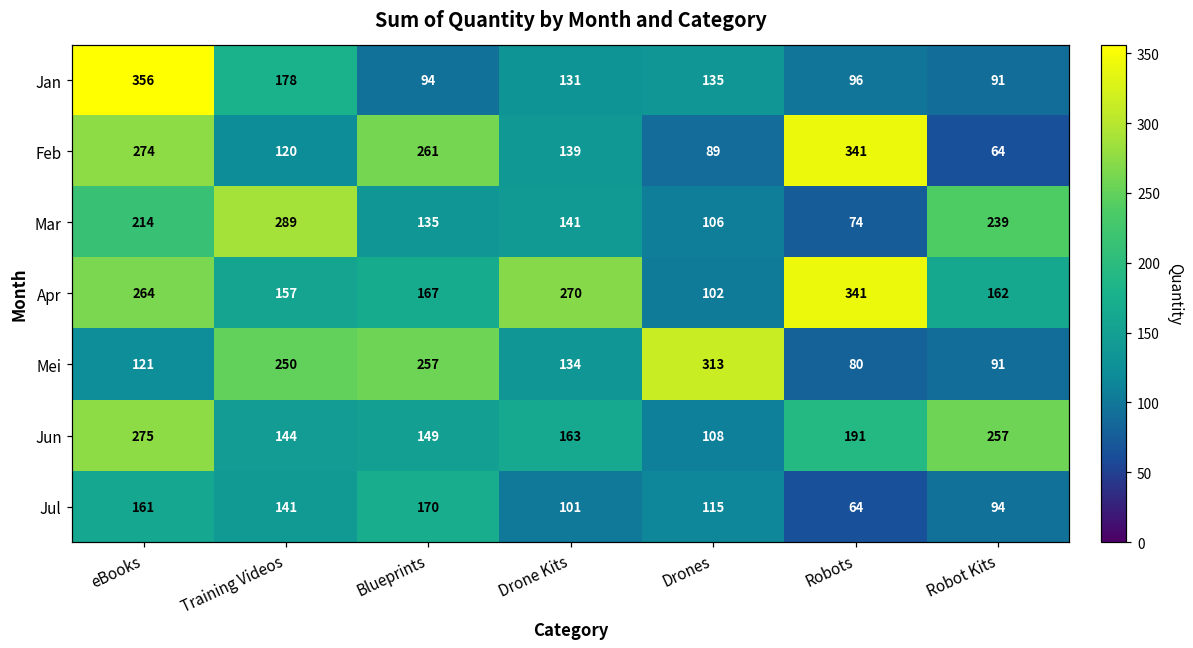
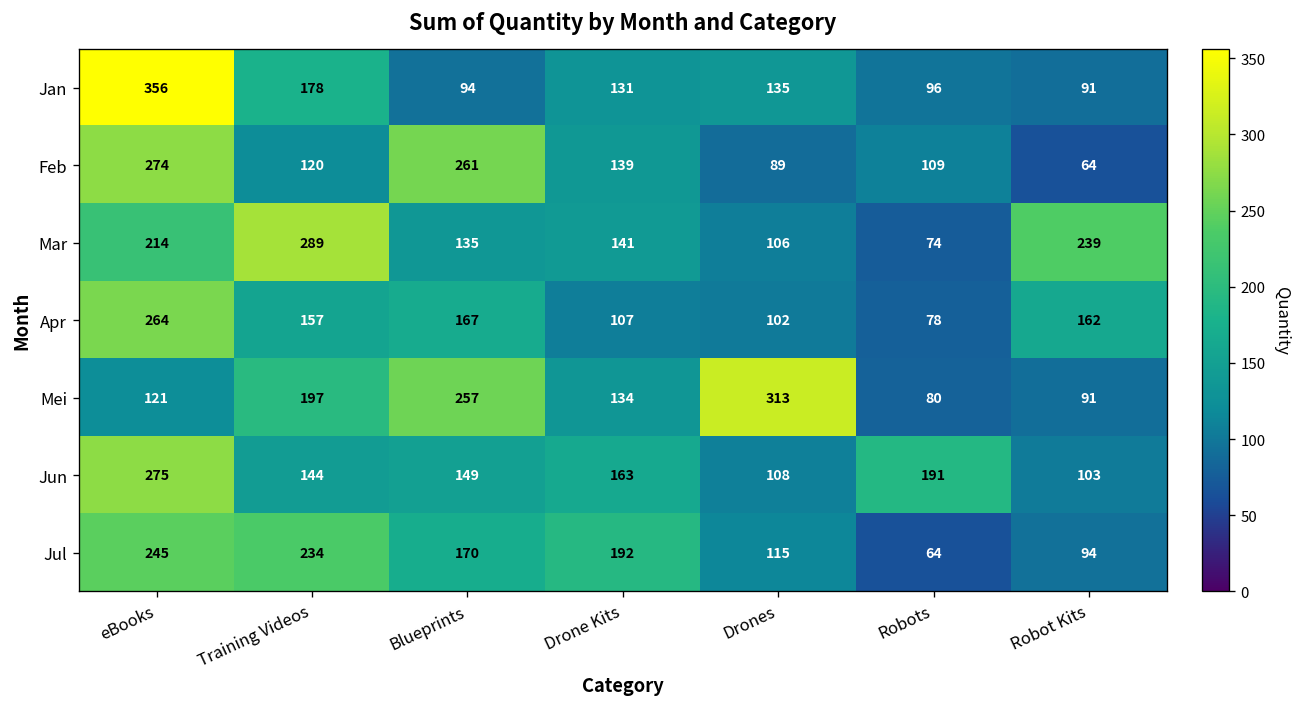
Feb, Robots: 341 -> 109
Apr, Drone Kits: 270 -> 107
Apr, Robots: 341 -> 78
Mei, Training Videos: 250 -> 197
Jun, Robot Kits: 257 -> 103
Jul, eBooks: 161 -> 245
Jul, Training Videos: 141 -> 234
Jul, Drone Kits: 101 -> 192
